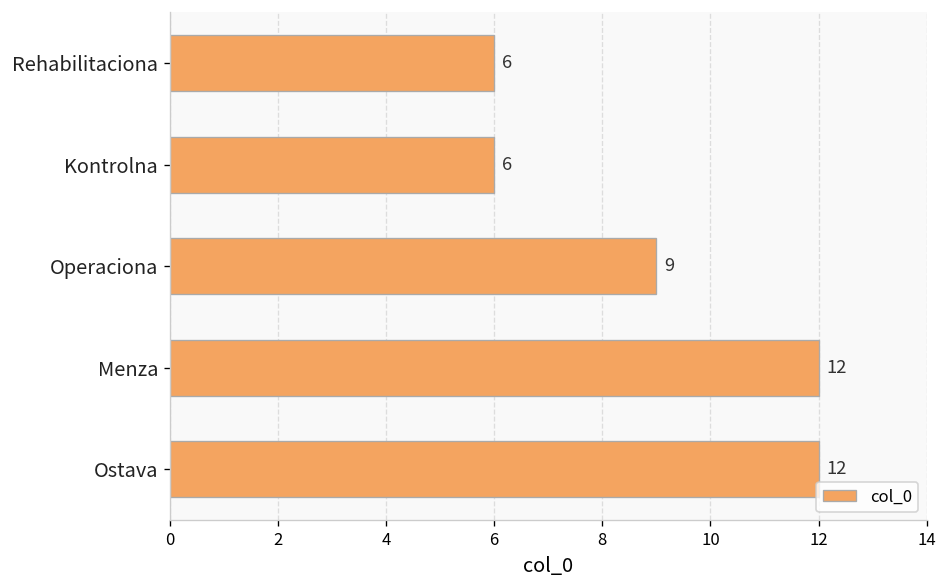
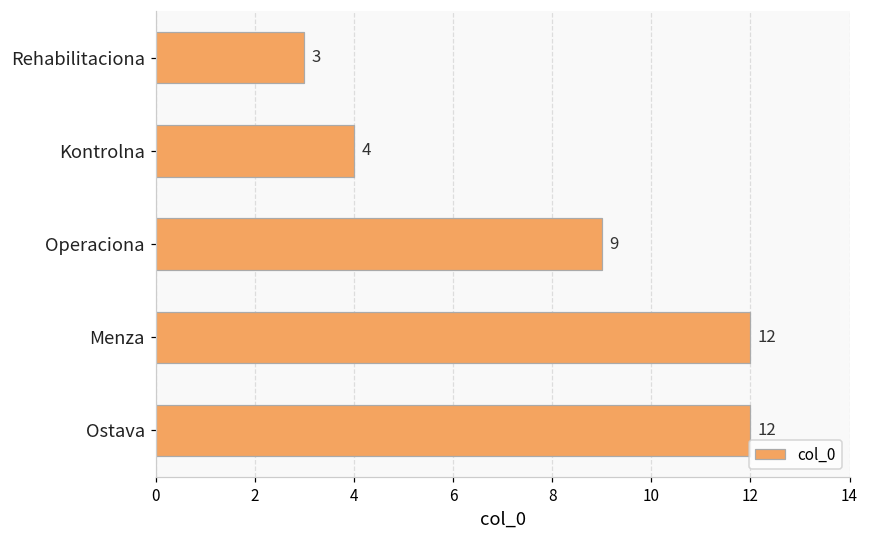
Rehabilitaciona: 6 -> 3
Kontrolna: 6 -> 4
